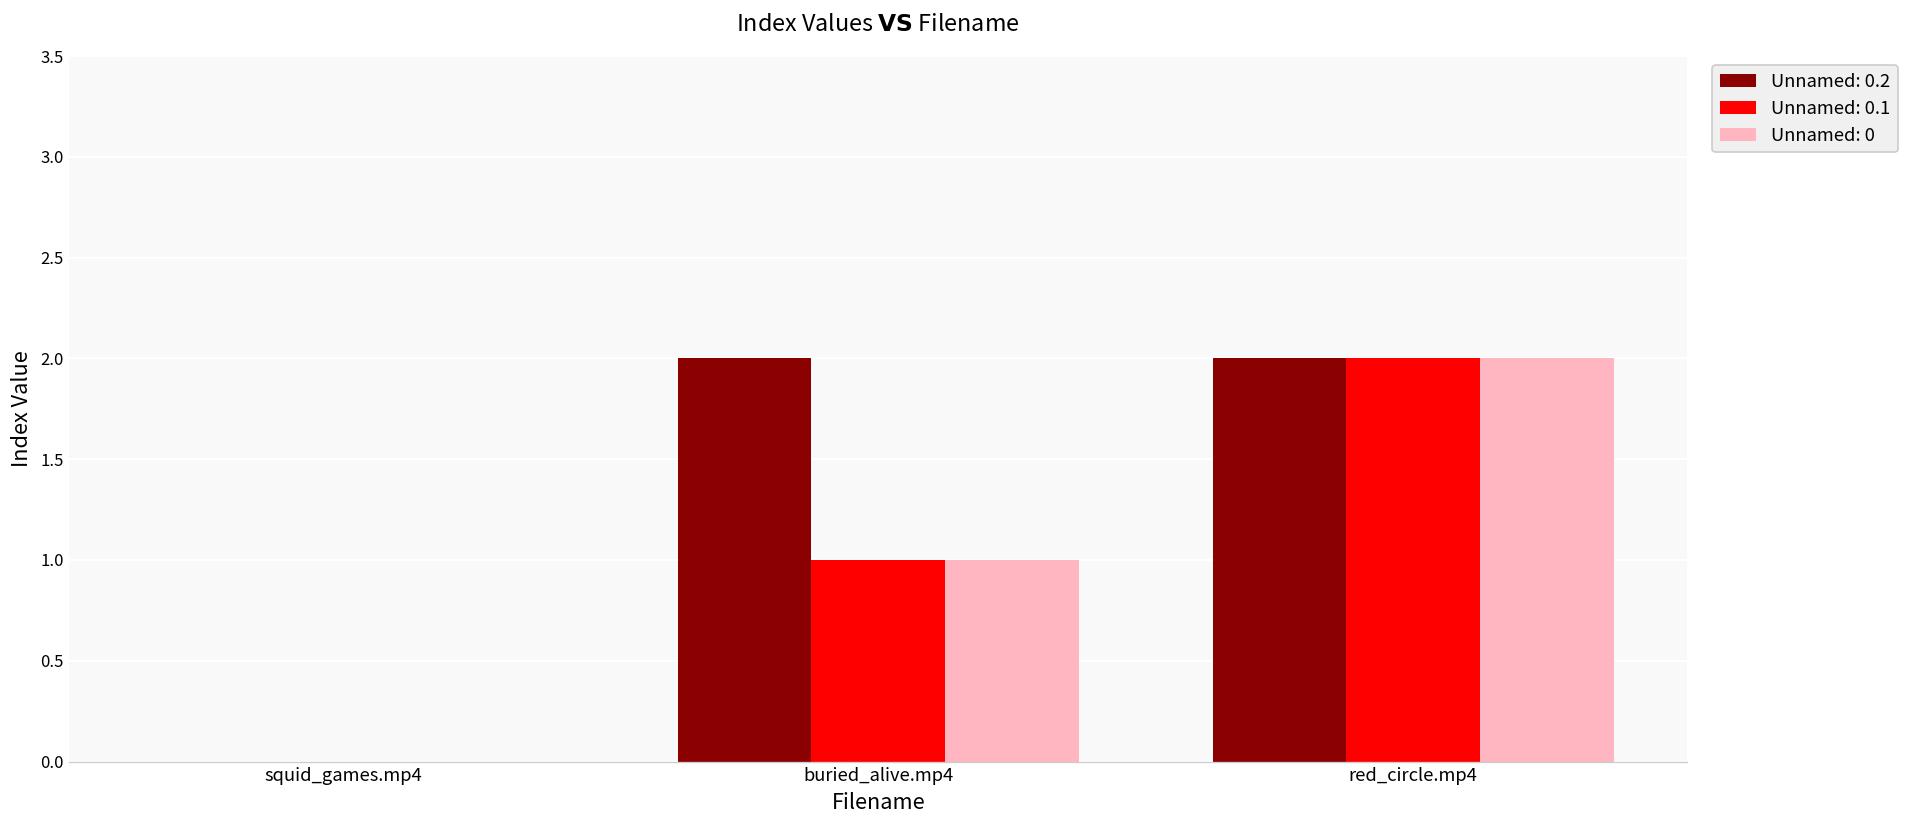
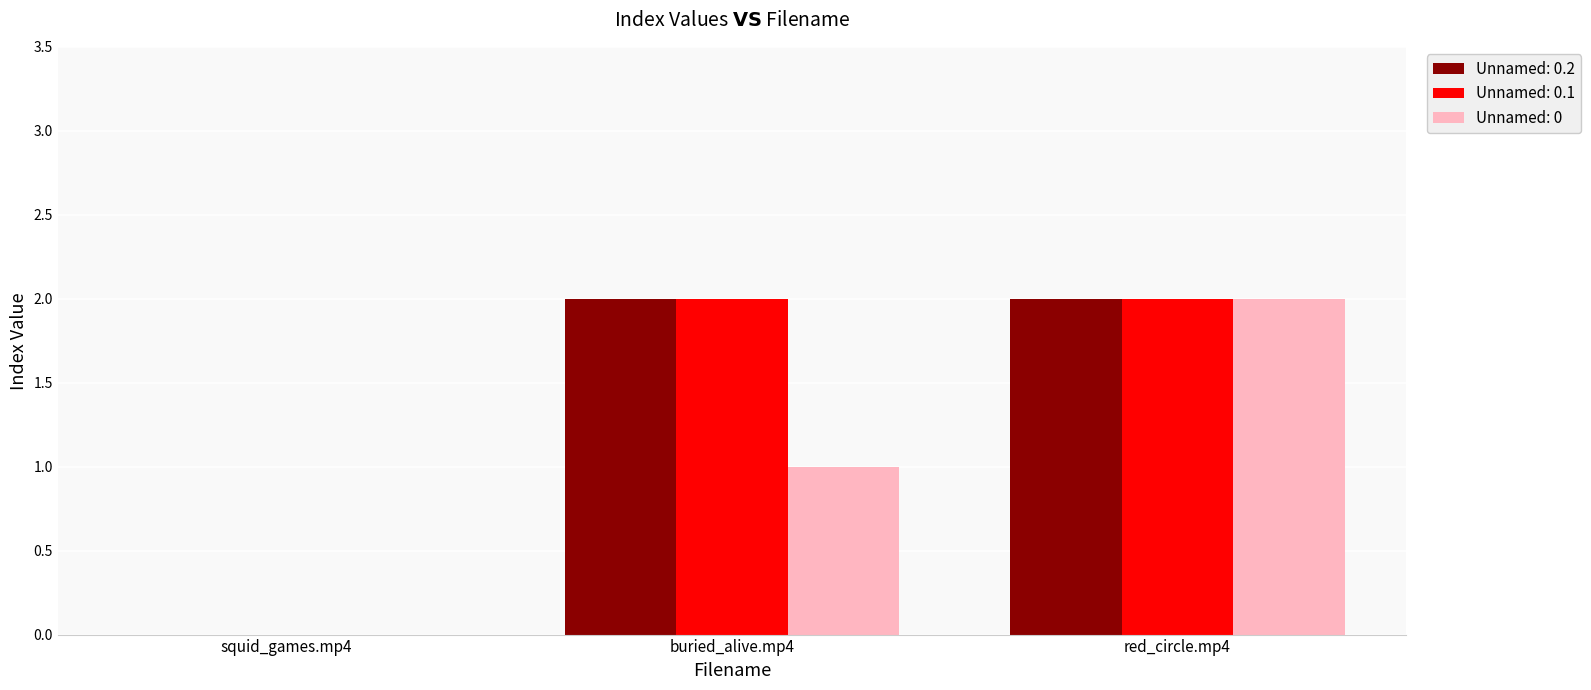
Unnamed: 0.1, buried_alive.mp4: 1 -> 2
